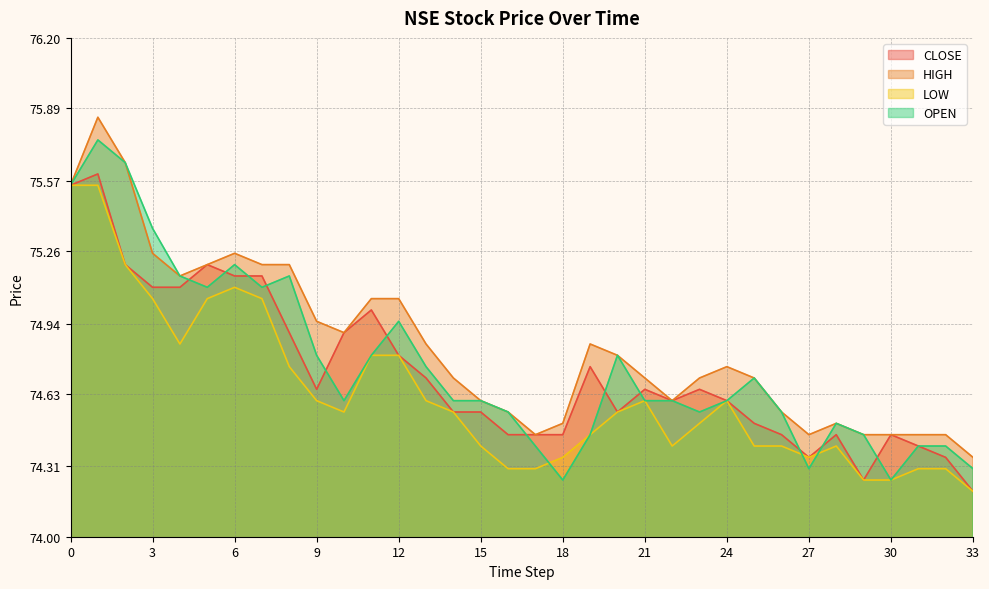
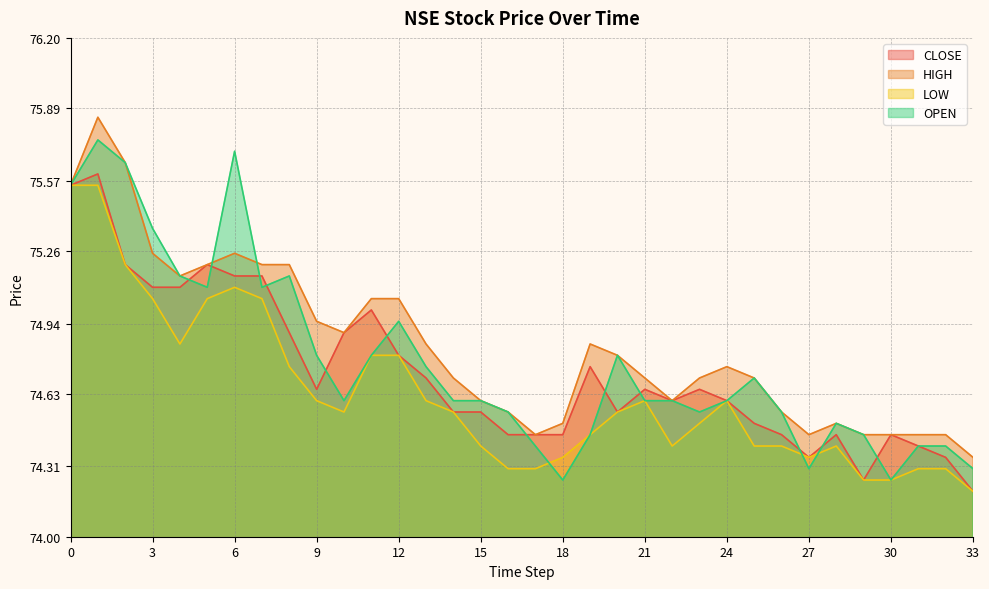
OPEN, 6: 75.2 -> 75.7
